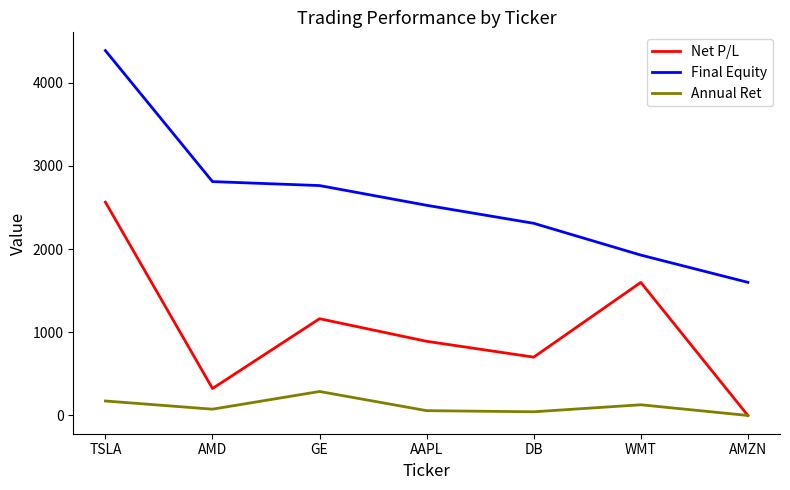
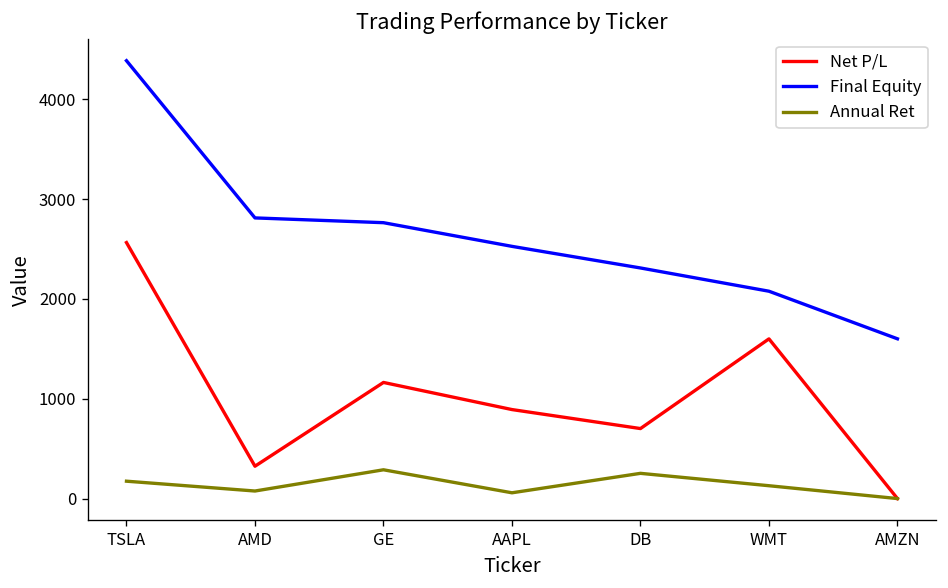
Annual Ret, DB: 0 -> 300
Final Equity, WMT: 1900 -> 2100
